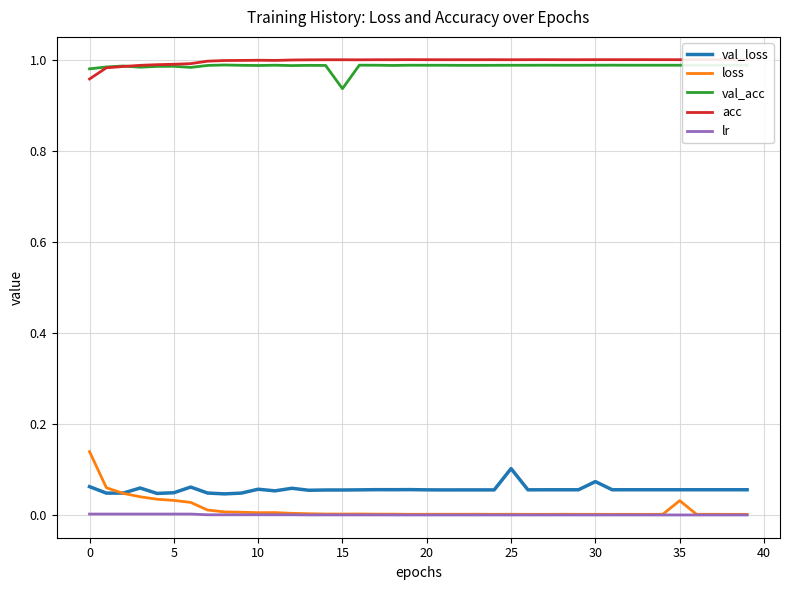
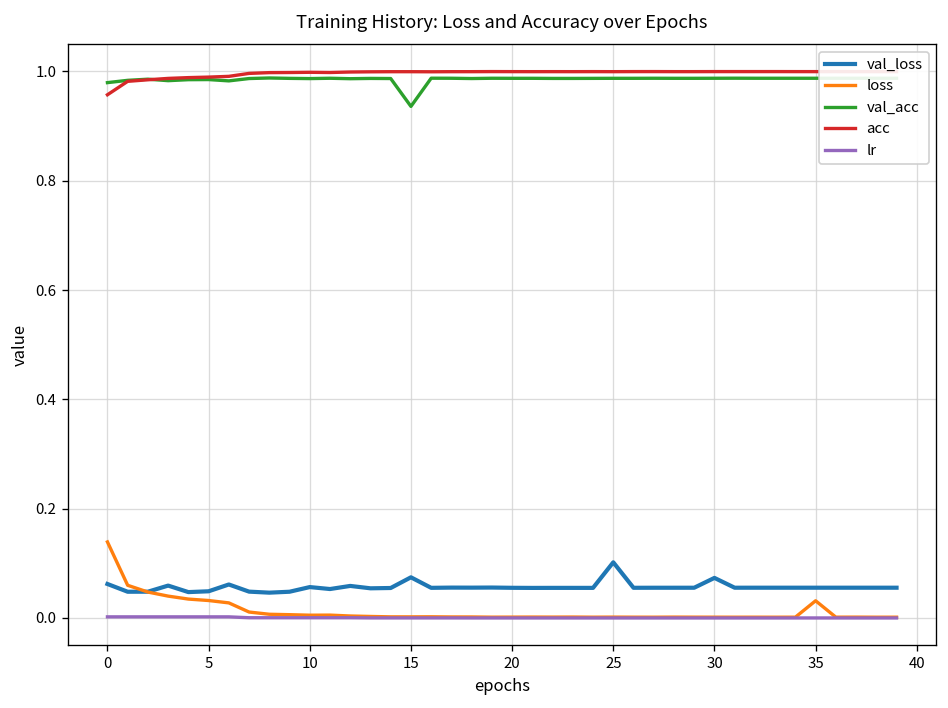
val_loss, 15: 0.05 -> 0.07
